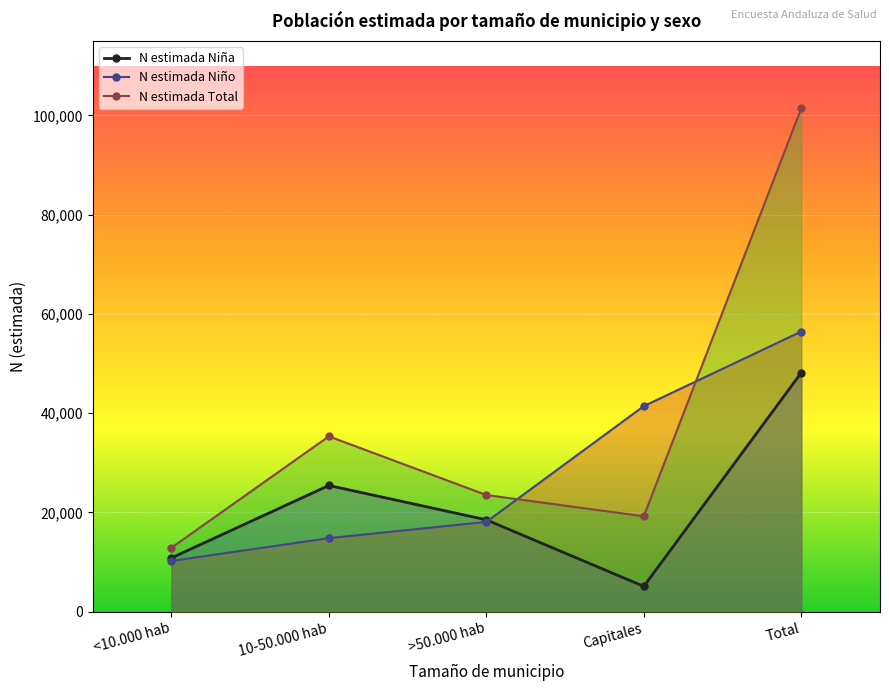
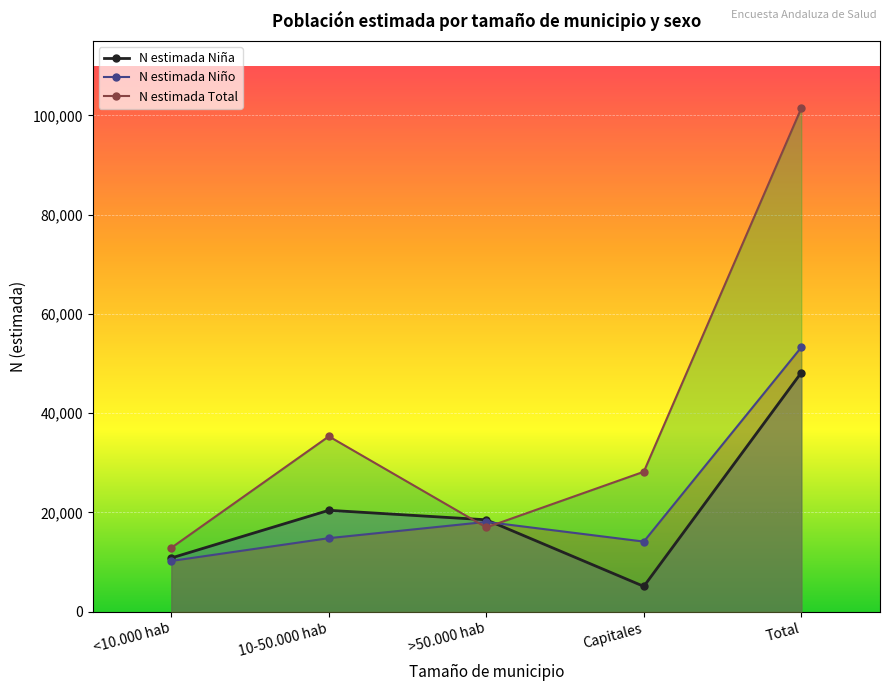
N estimada Niña, 10-50.000 hab: 25,000 -> 20,000
N estimada Total, >50.000 hab: 24,000 -> 17,000
N estimada Niño, Capitales: 41,000 -> 14,000
N estimada Total, Capitales: 19,000 -> 28,000
N estimada Niño, Total: 56,000 -> 53,000
